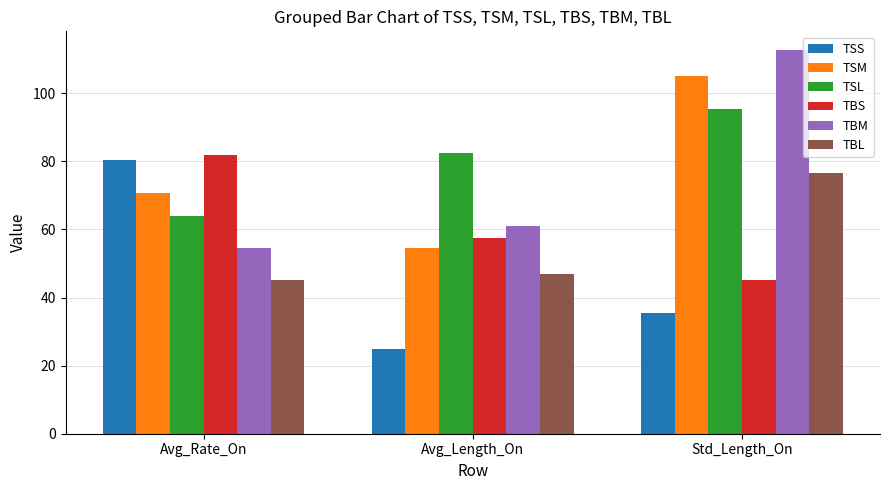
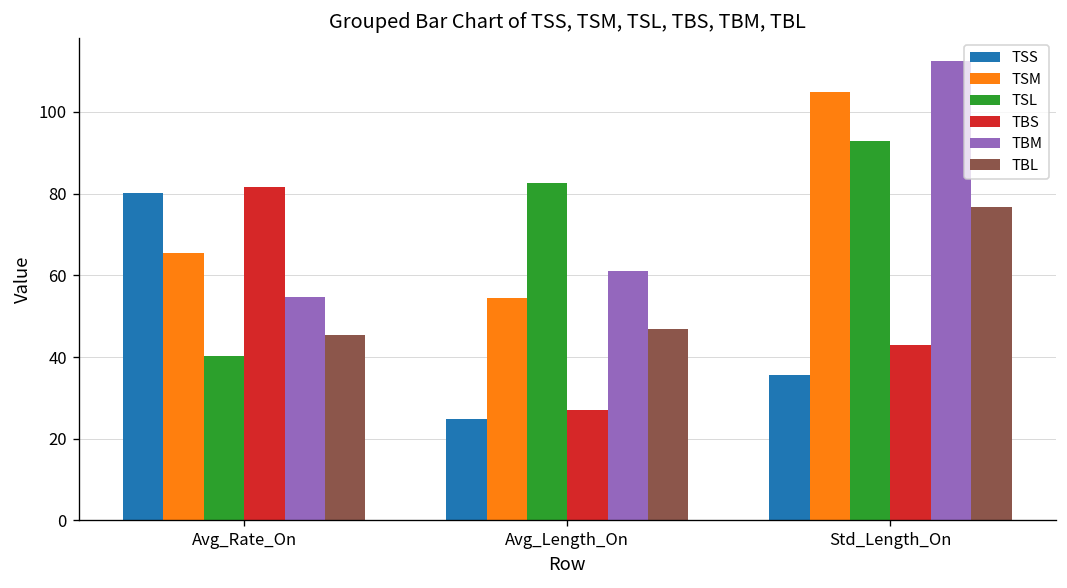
TSM, Avg_Rate_On: 71 -> 65
TSL, Avg_Rate_On: 64 -> 40
TBS, Avg_Length_On: 57 -> 27
TSL, Std_Length_On: 95 -> 93
TBS, Std_Length_On: 45 -> 43
